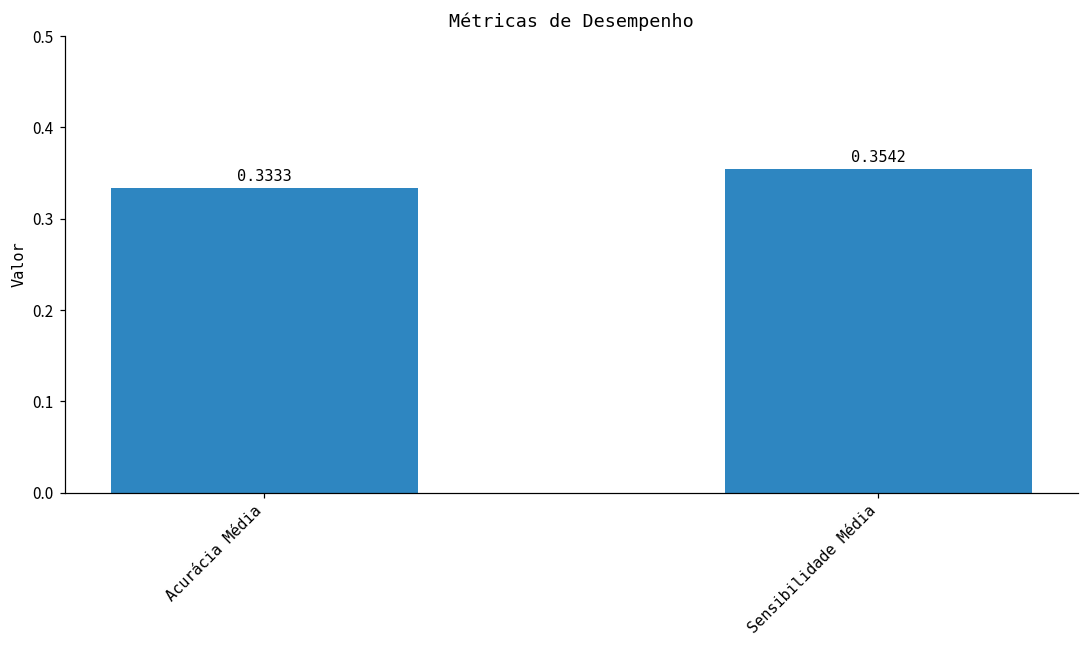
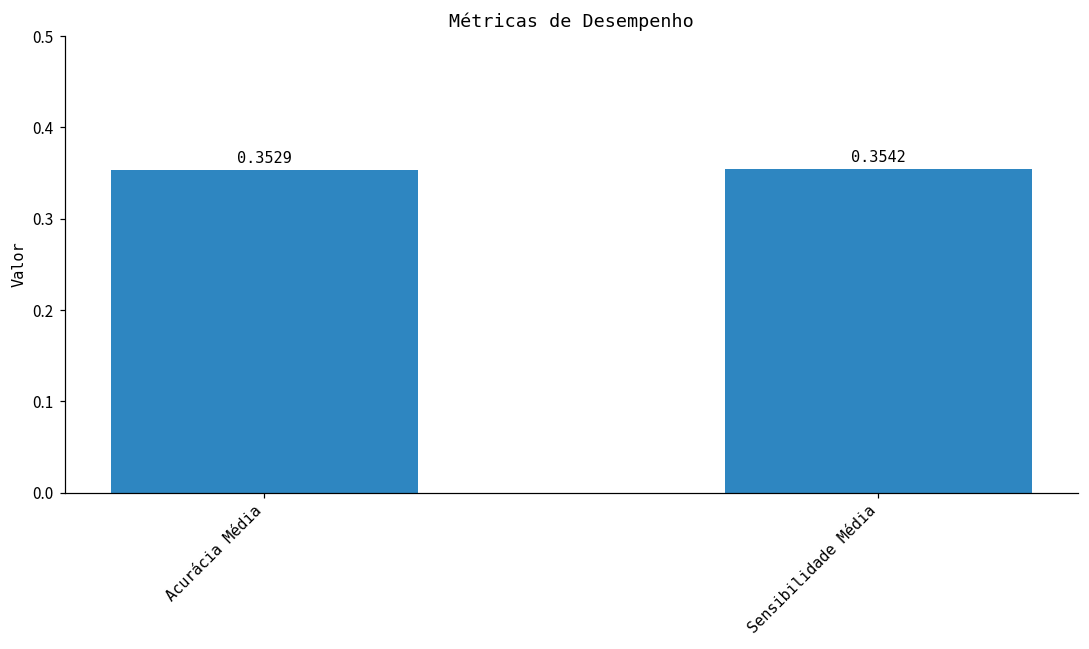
Acurácia Média: 0.3333 -> 0.3529
